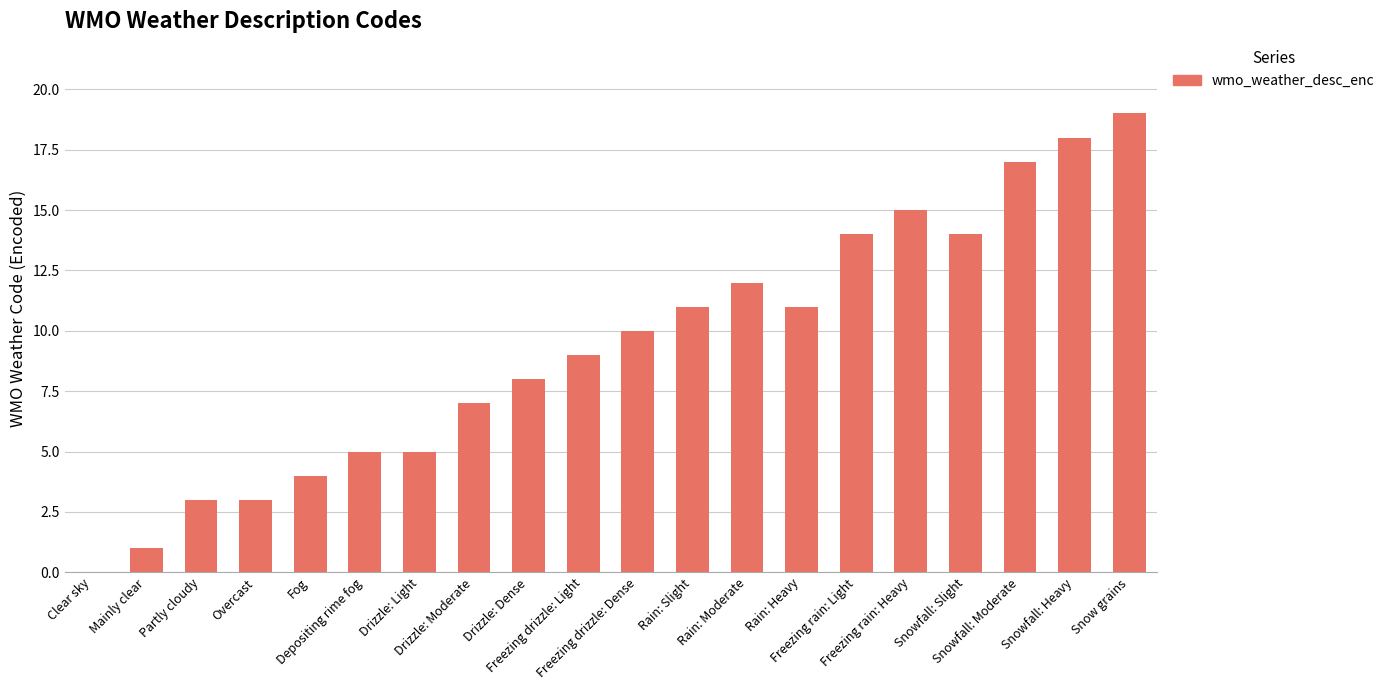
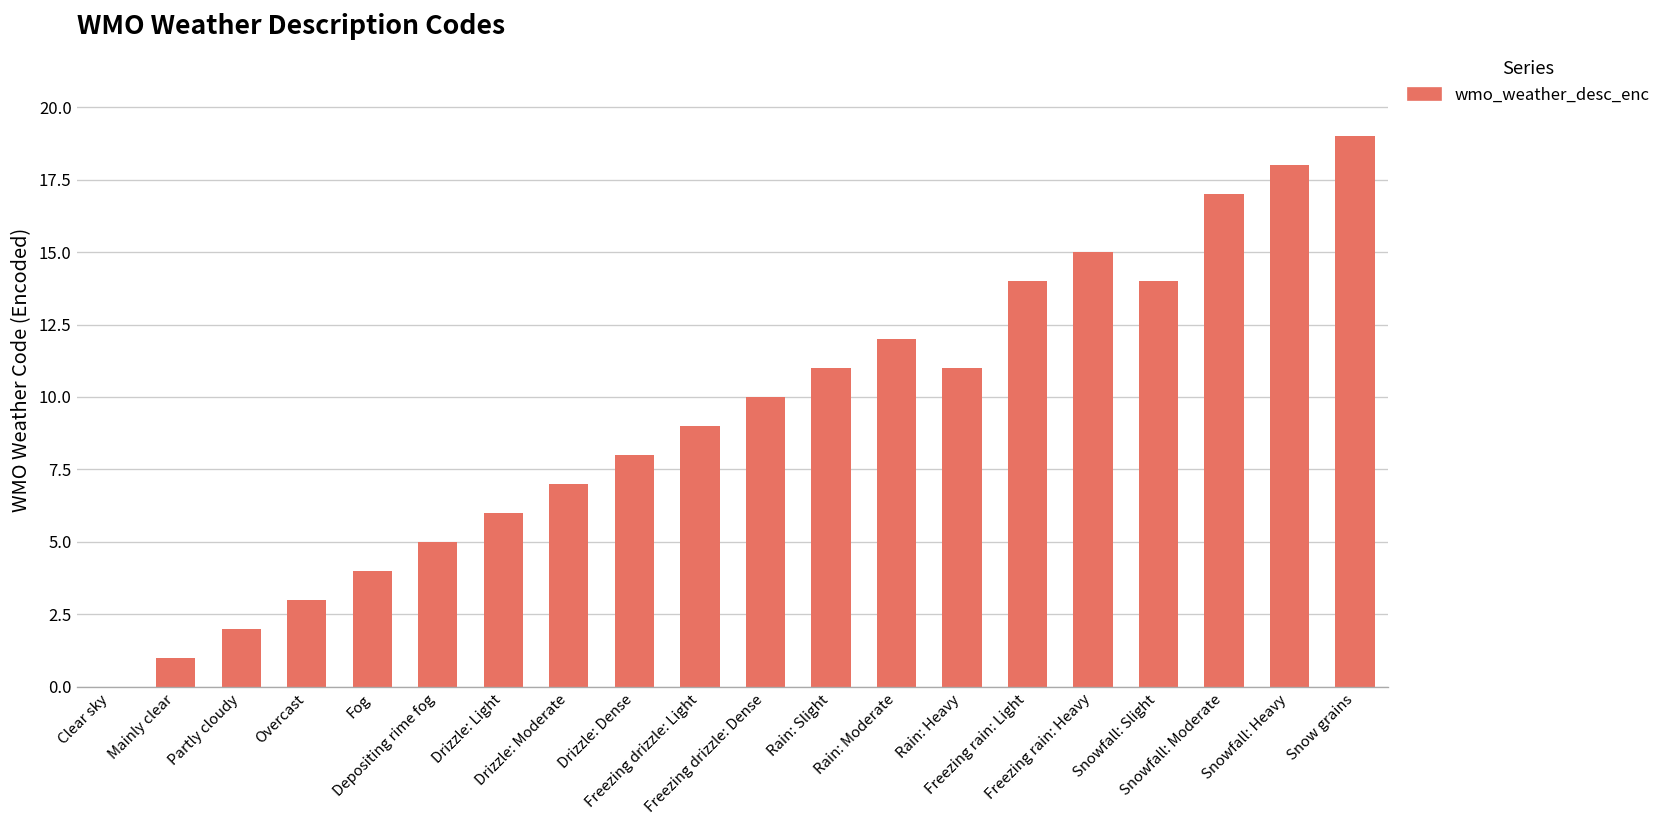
Partly cloudy: 3 -> 2
Drizzle: Light: 5 -> 6
